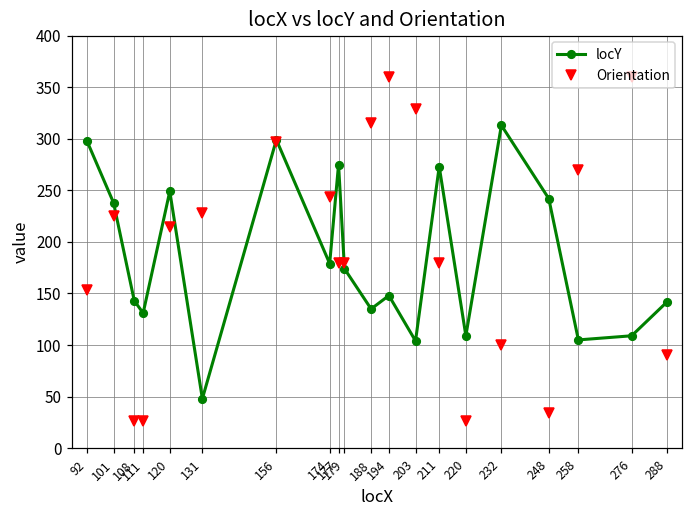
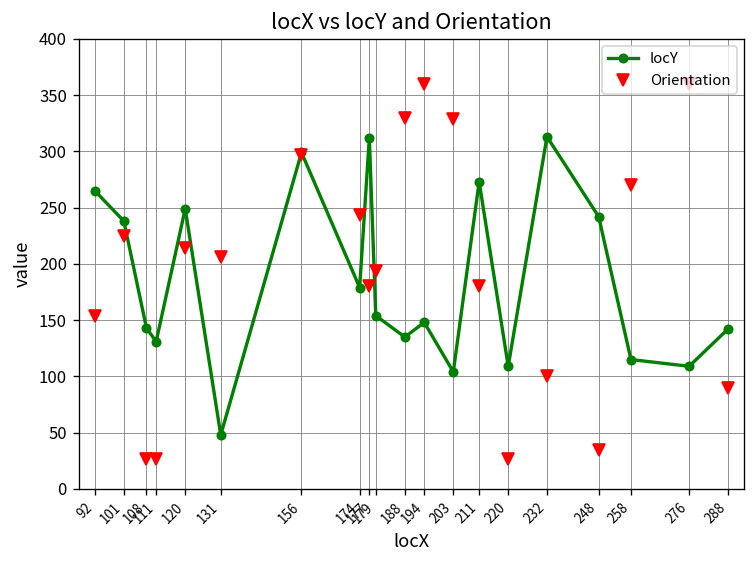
locY, 92: 300 -> 270
Orientation, 131: 230 -> 210
locY, 177: 280 -> 310
locY, 179: 170 -> 150
Orientation, 179: 180 -> 190
Orientation, 188: 320 -> 330
locY, 258: 110 -> 120
